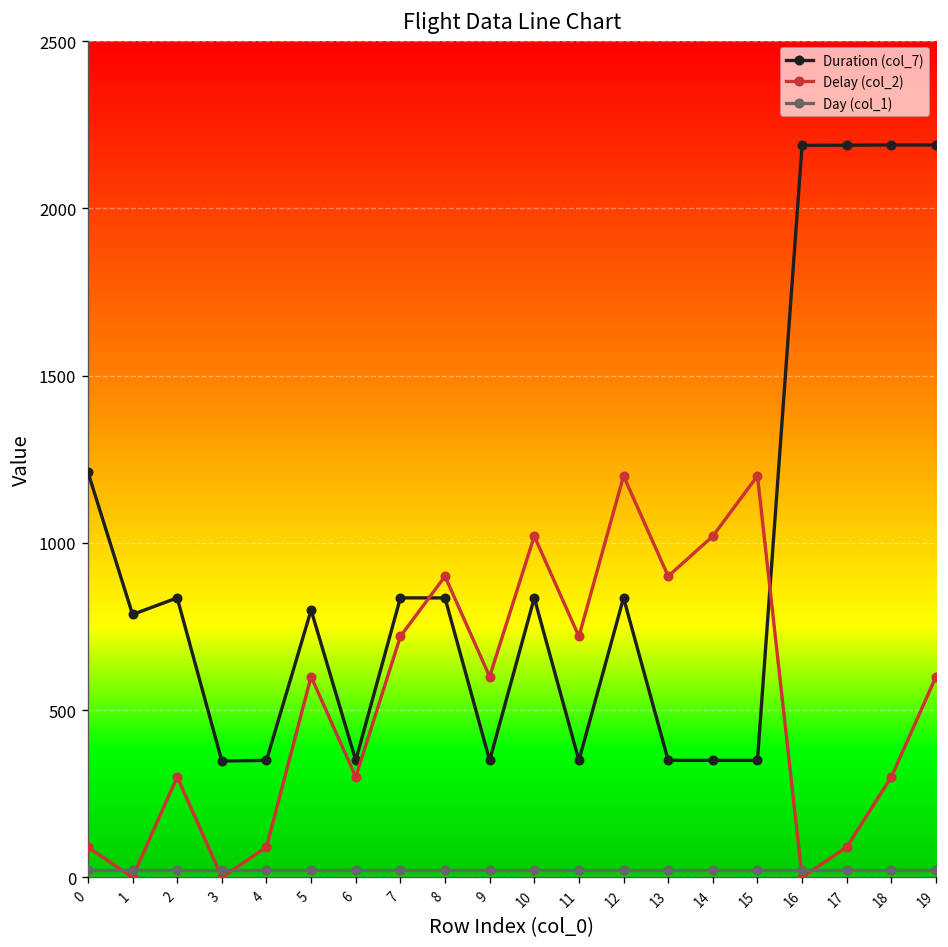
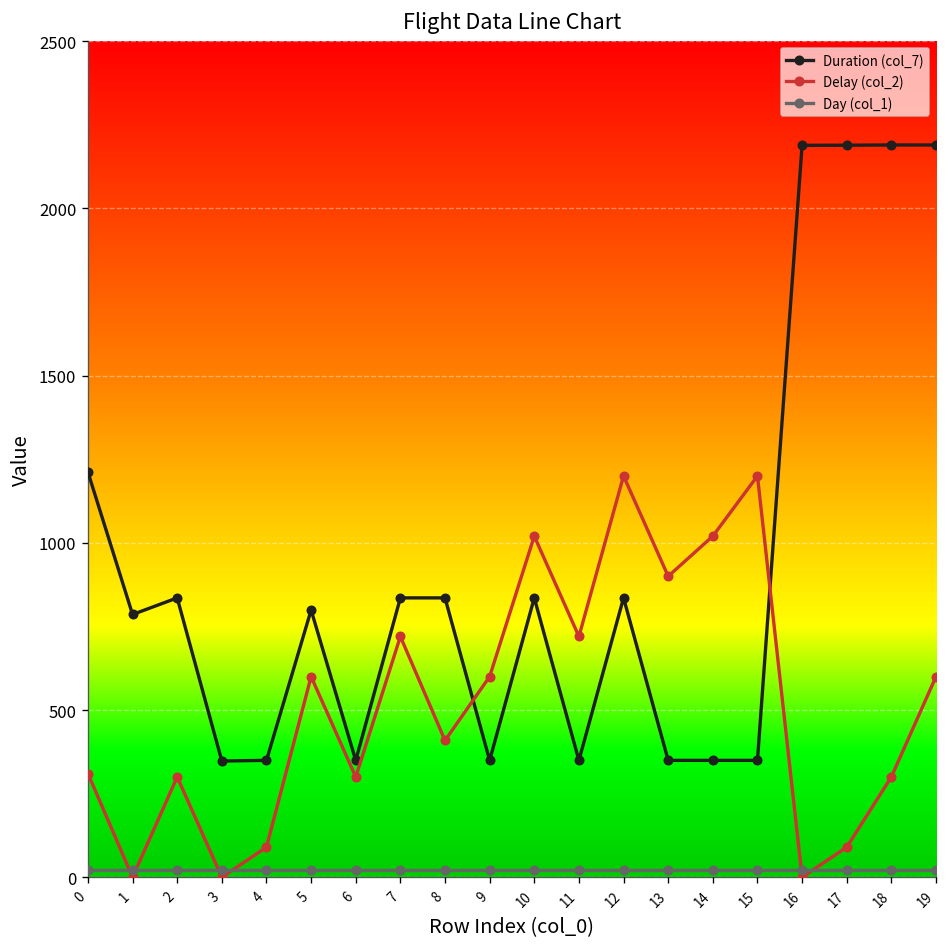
Delay (col_2), 0: 90 -> 310
Delay (col_2), 8: 900 -> 410
